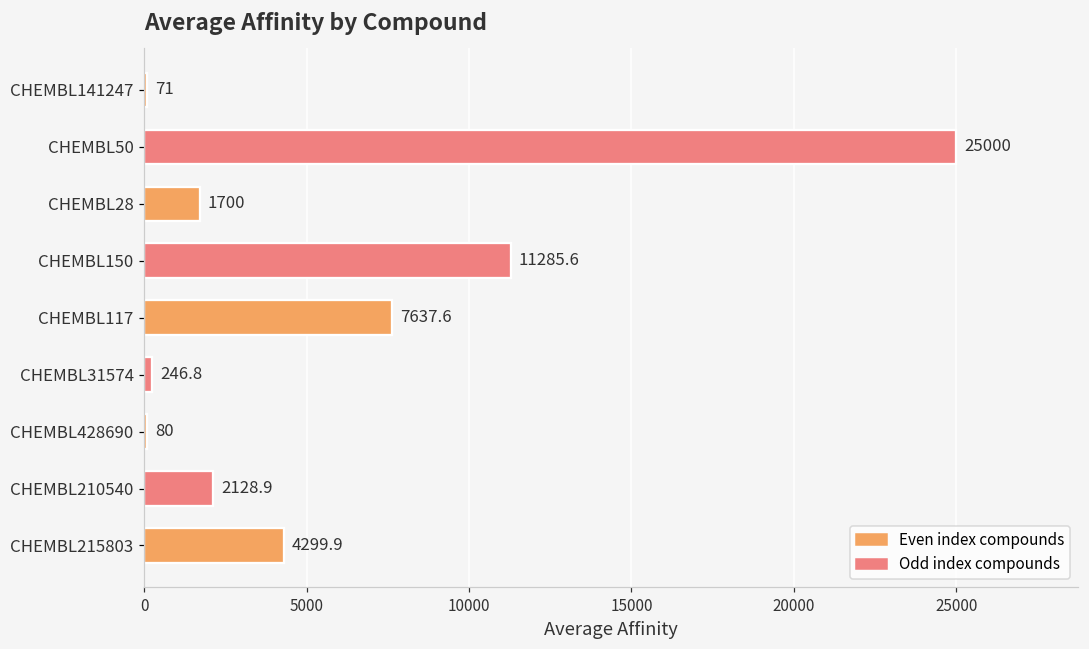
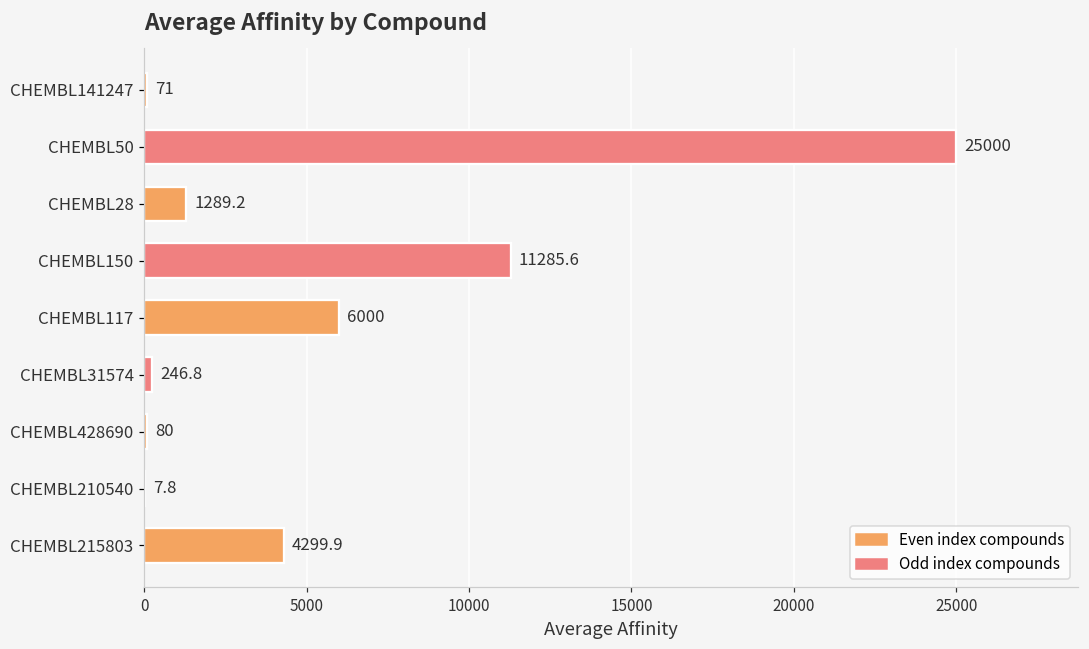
CHEMBL28: 1700 -> 1289.2
CHEMBL117: 7637.6 -> 6000
CHEMBL210540: 2128.9 -> 7.8
